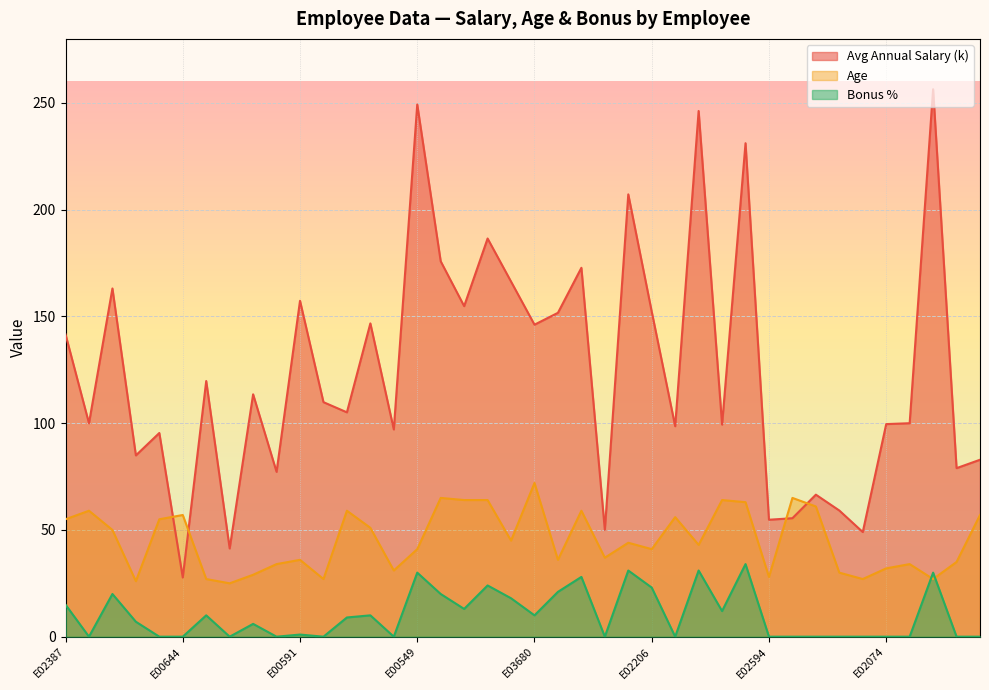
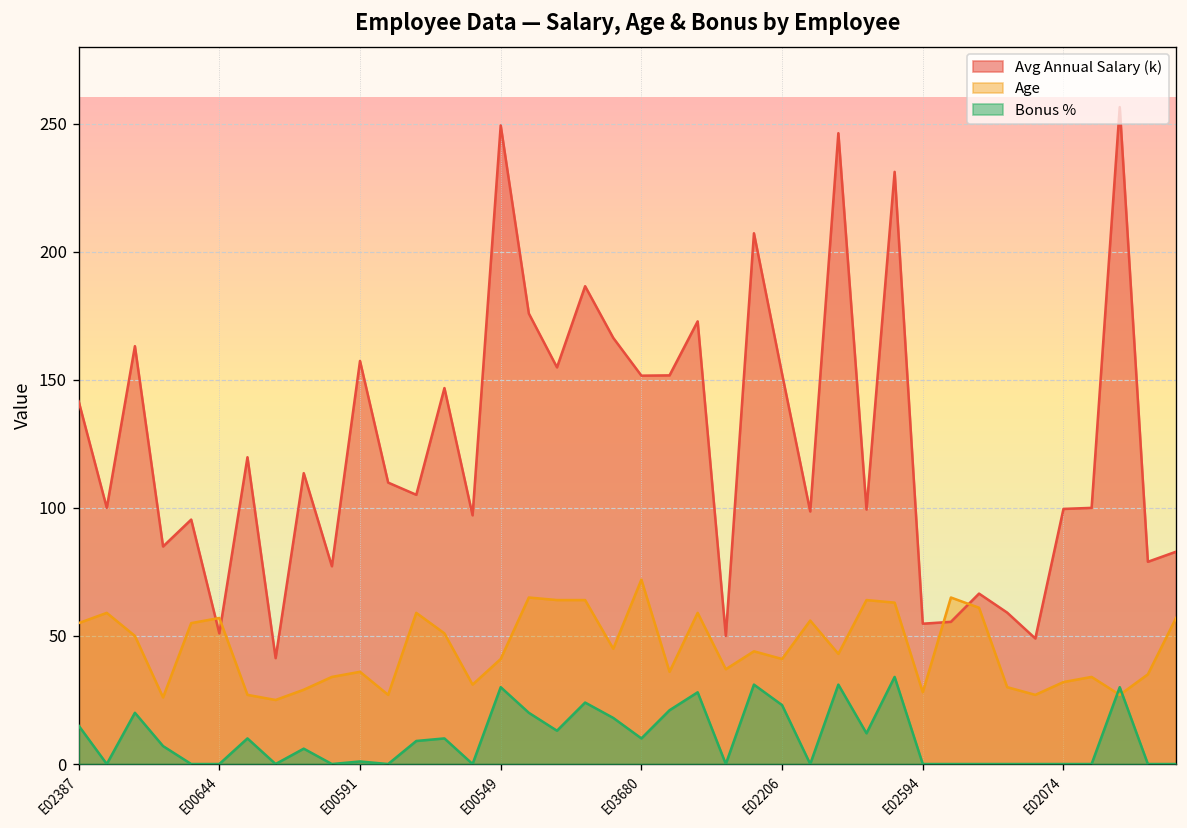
Avg Annual Salary (k), E00644: 28 -> 51
Avg Annual Salary (k), E03680: 146 -> 152
